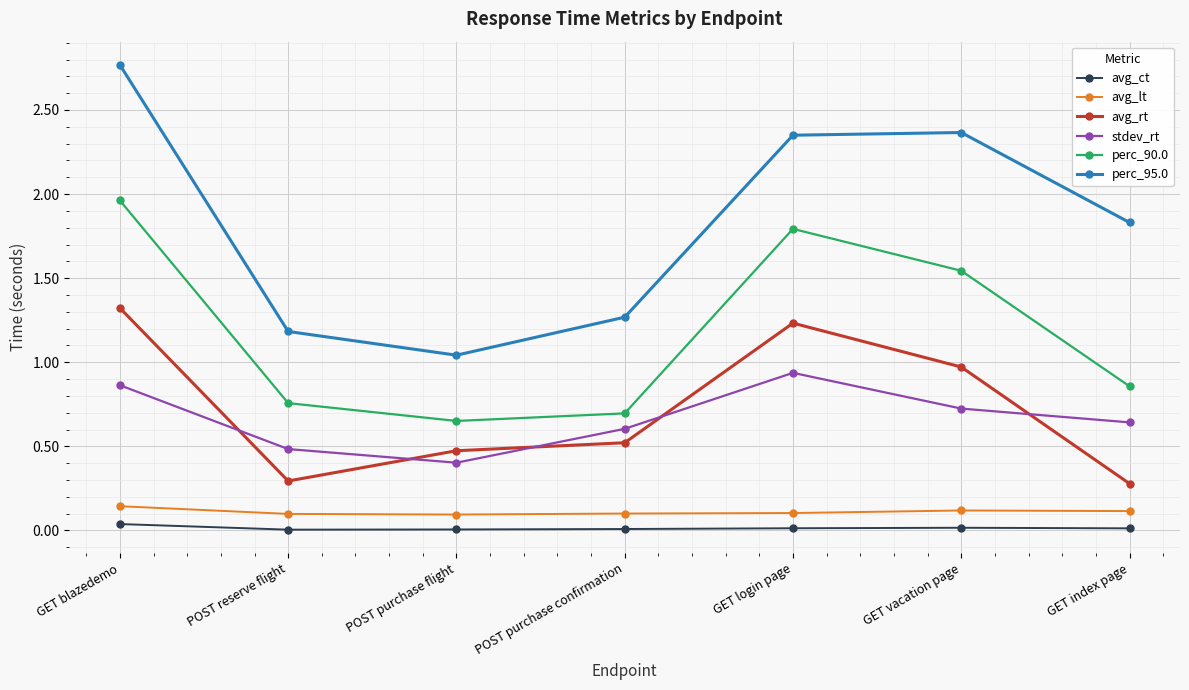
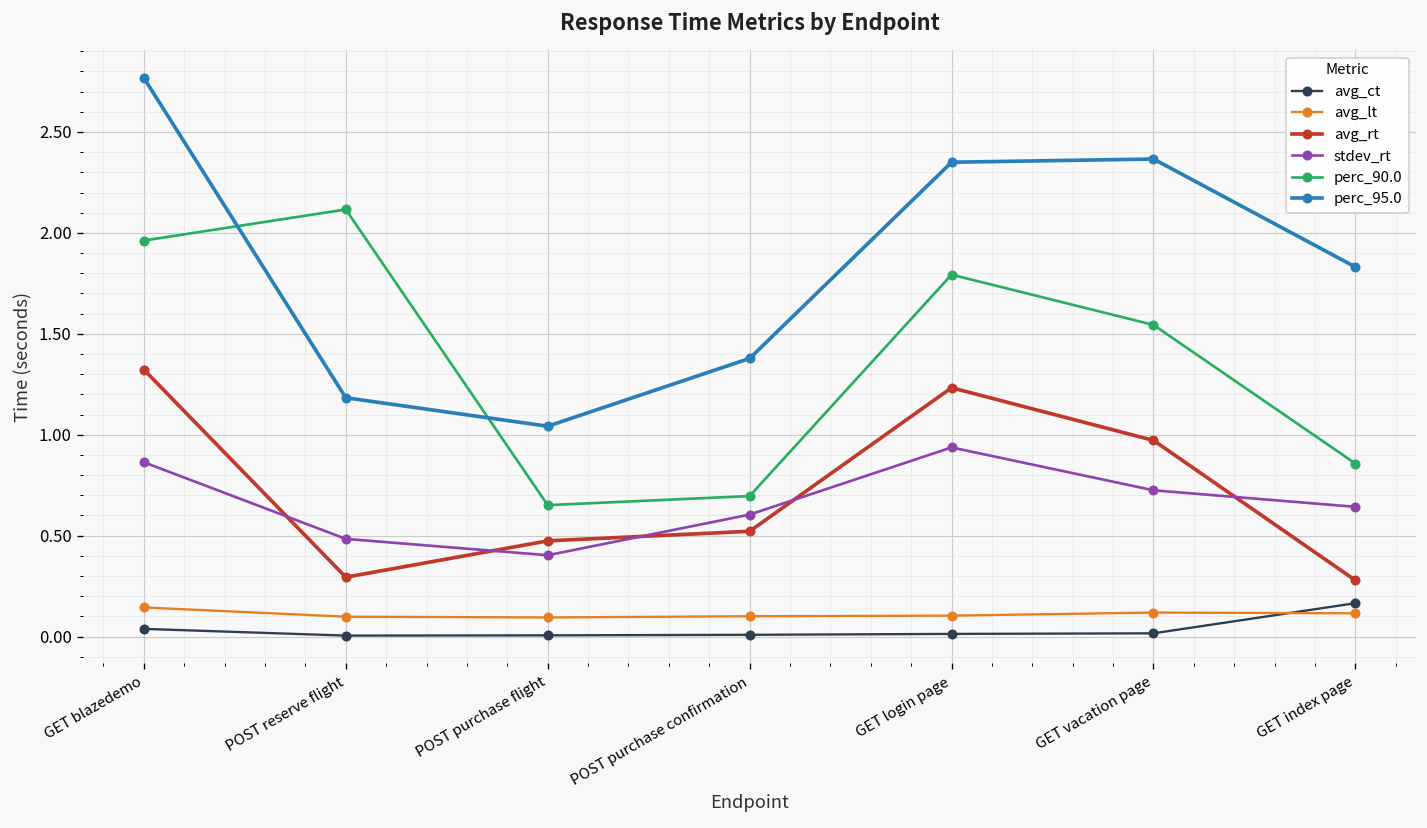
perc_90.0, POST reserve flight: 0.76 -> 2.12
perc_95.0, POST purchase confirmation: 1.27 -> 1.38
avg_ct, GET index page: 0.01 -> 0.17
